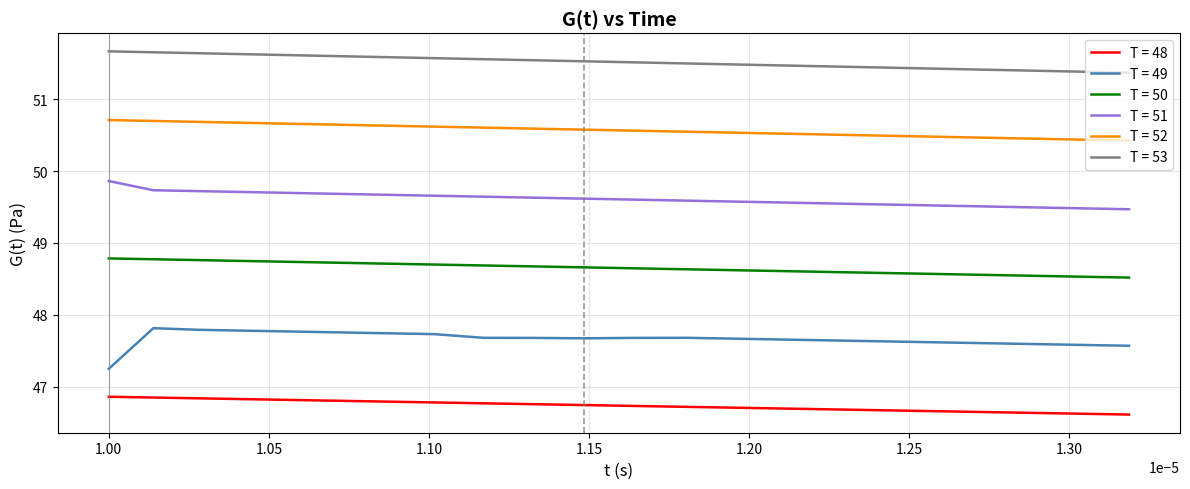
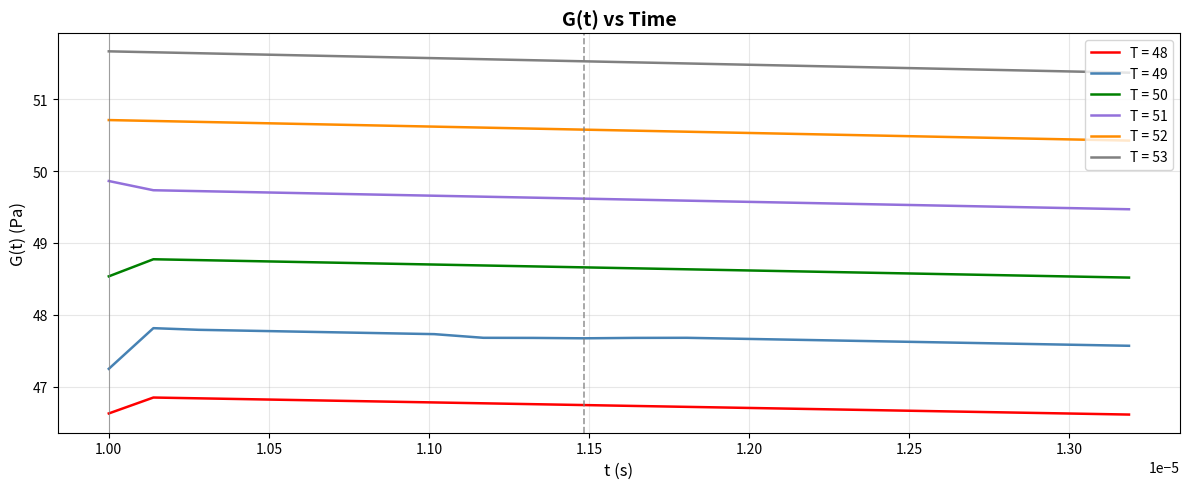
T = 48, 1.00: 46.9 -> 46.6
T = 50, 1.00: 48.8 -> 48.5
